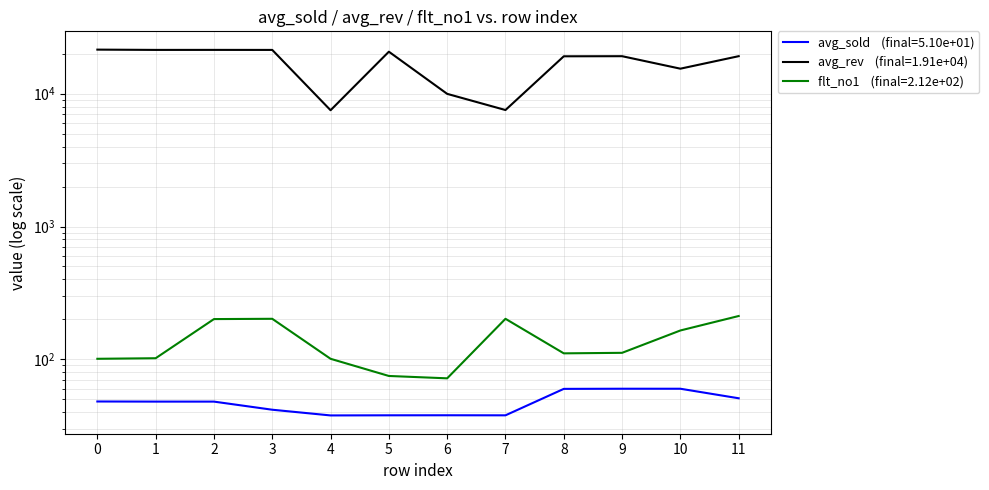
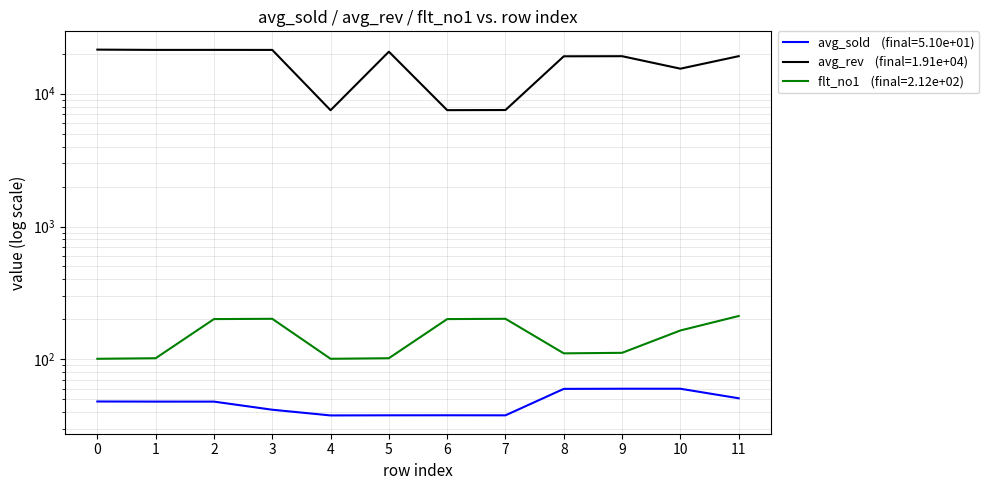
flt_no1 (final=2.12e+02), 5: 80 -> 100
avg_rev (final=1.91e+04), 6: 10000 -> 8000
flt_no1 (final=2.12e+02), 6: 70 -> 200
